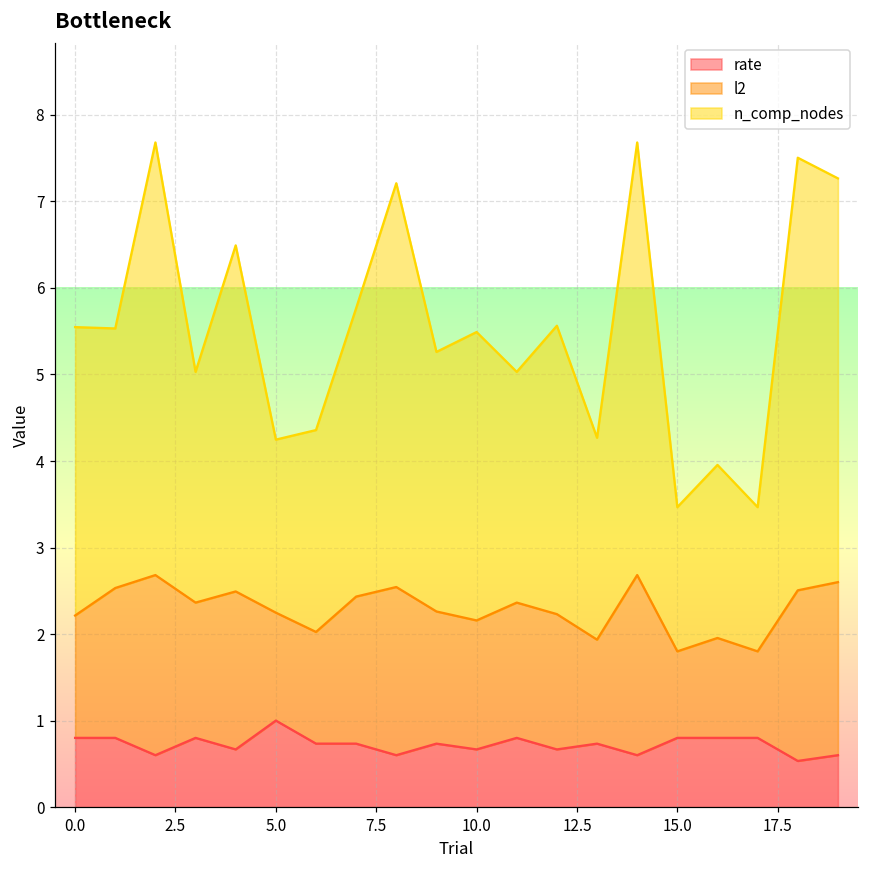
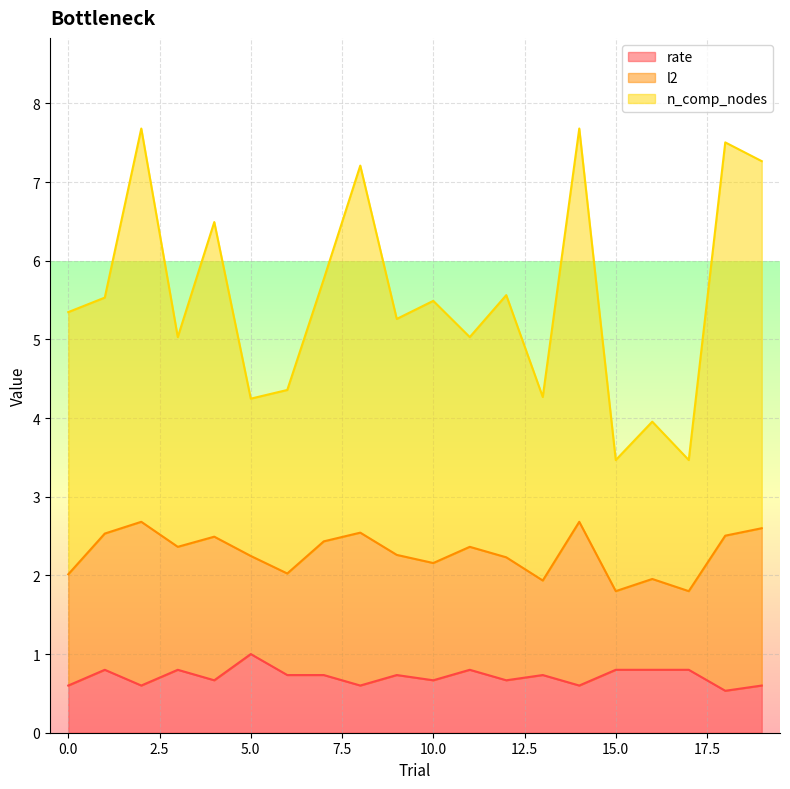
rate, 0.0: 0.8 -> 0.6
